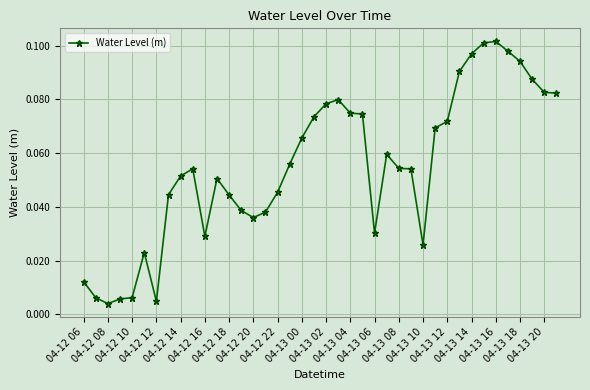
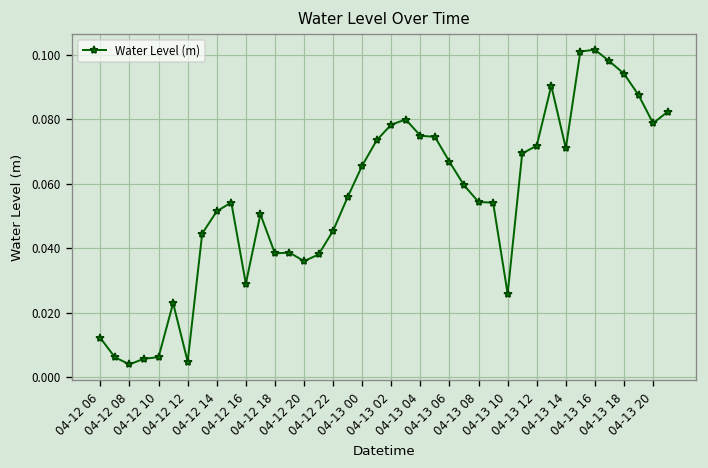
04-12 18: 0.044 -> 0.038
04-13 06: 0.030 -> 0.067
04-13 14: 0.097 -> 0.071
04-13 20: 0.083 -> 0.079
